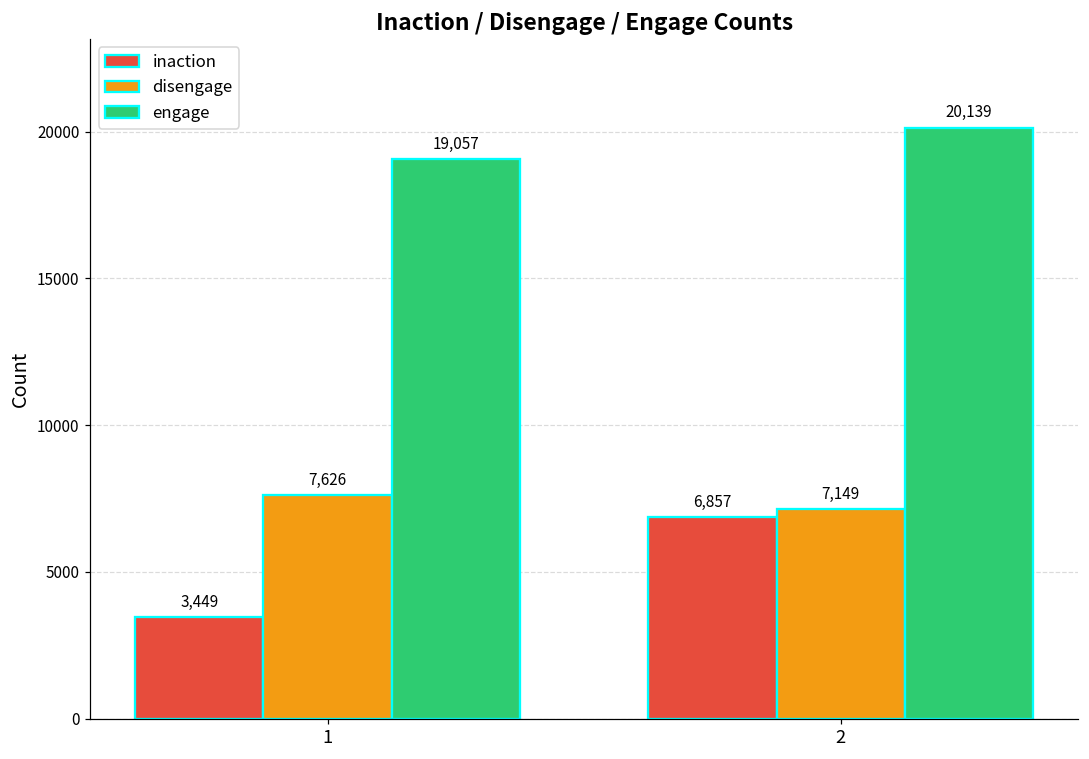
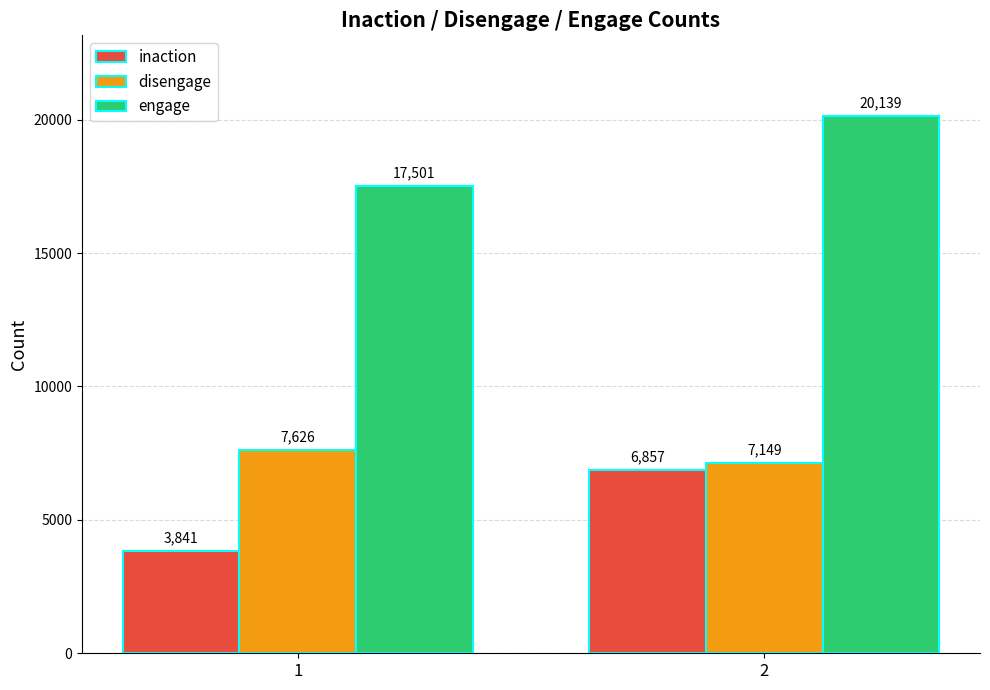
inaction, 1: 3,449 -> 3,841
engage, 1: 19,057 -> 17,501
